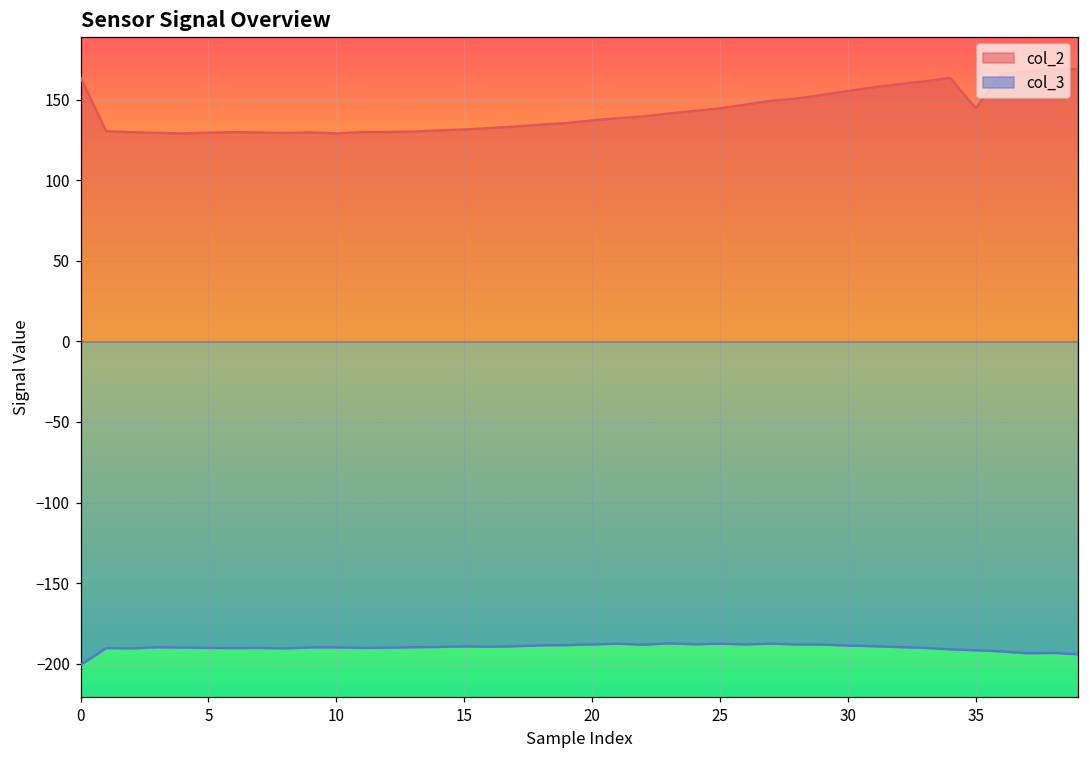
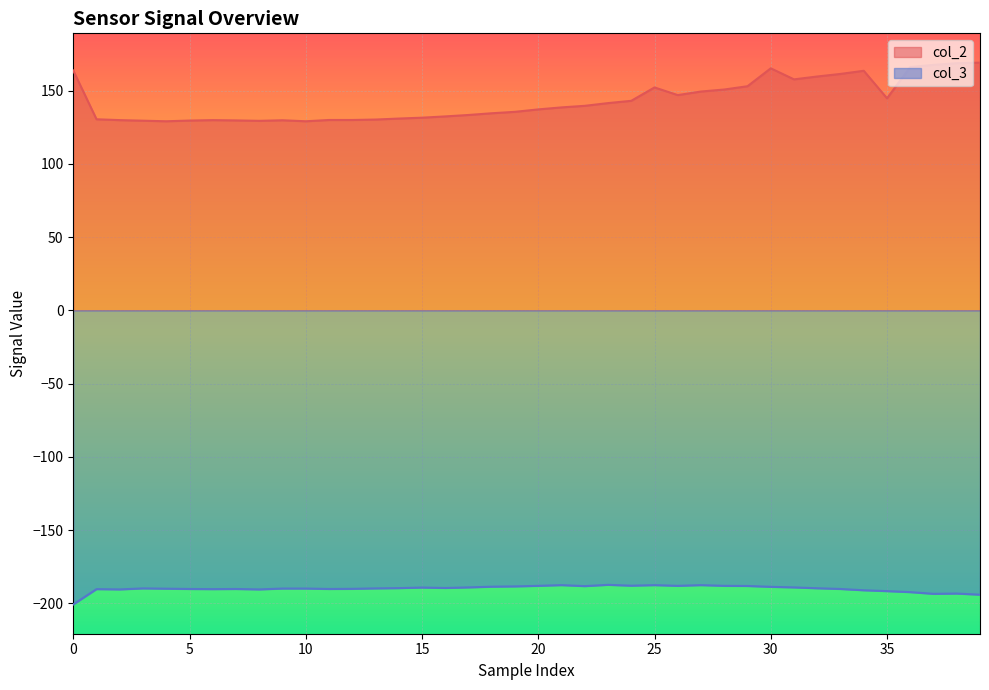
col_2, 25: 145 -> 152
col_2, 30: 155 -> 165
